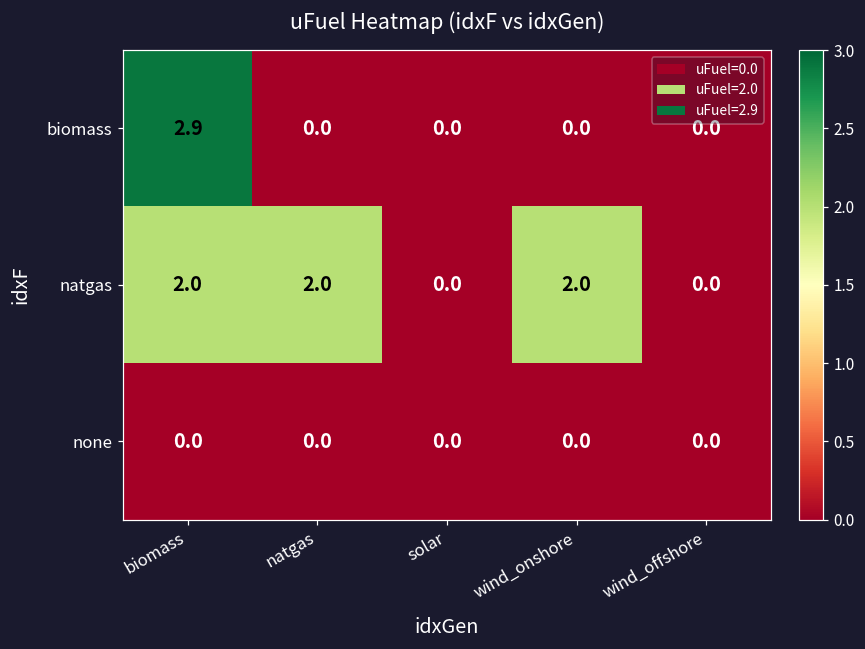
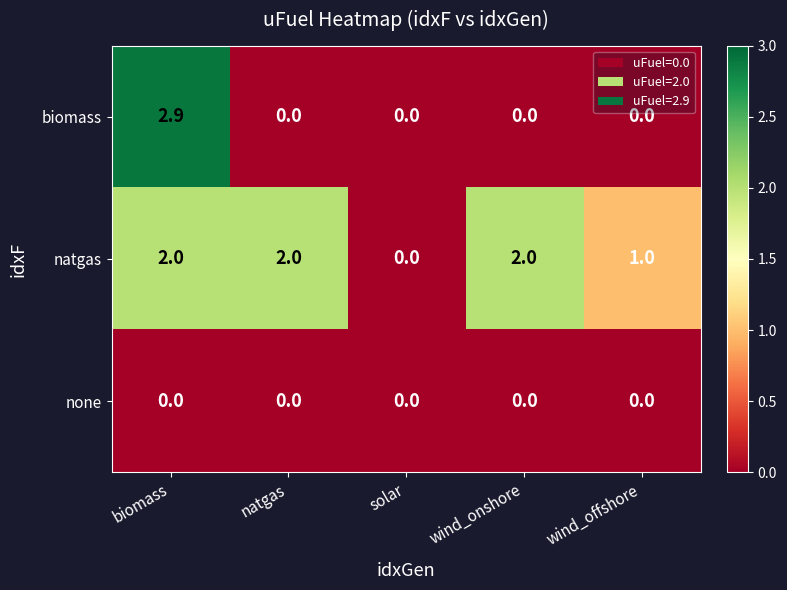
natgas, wind_offshore: 0.0 -> 1.0
